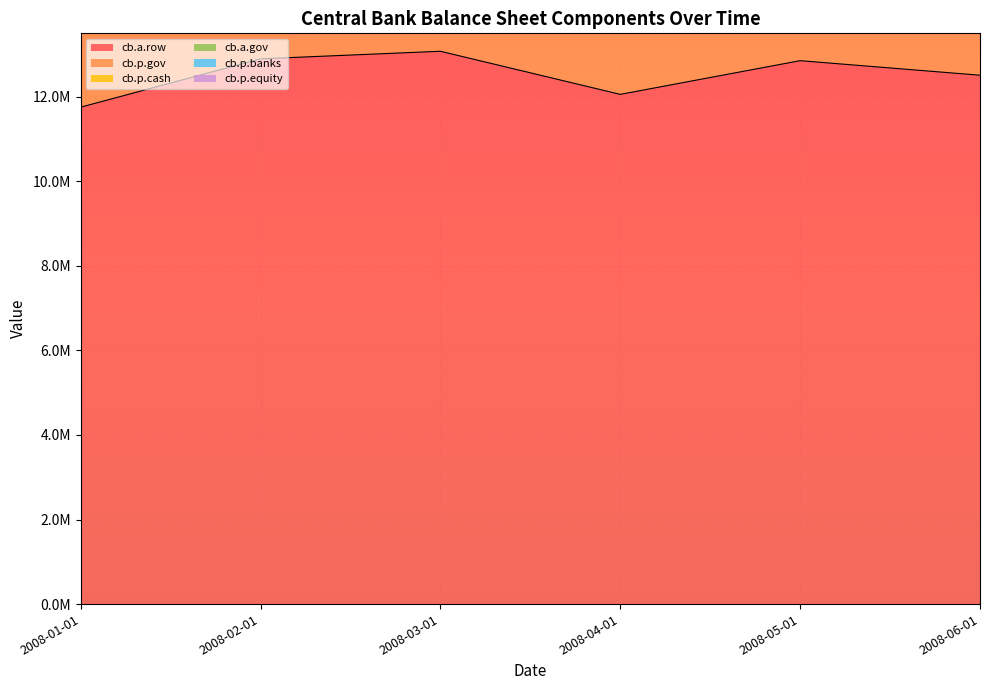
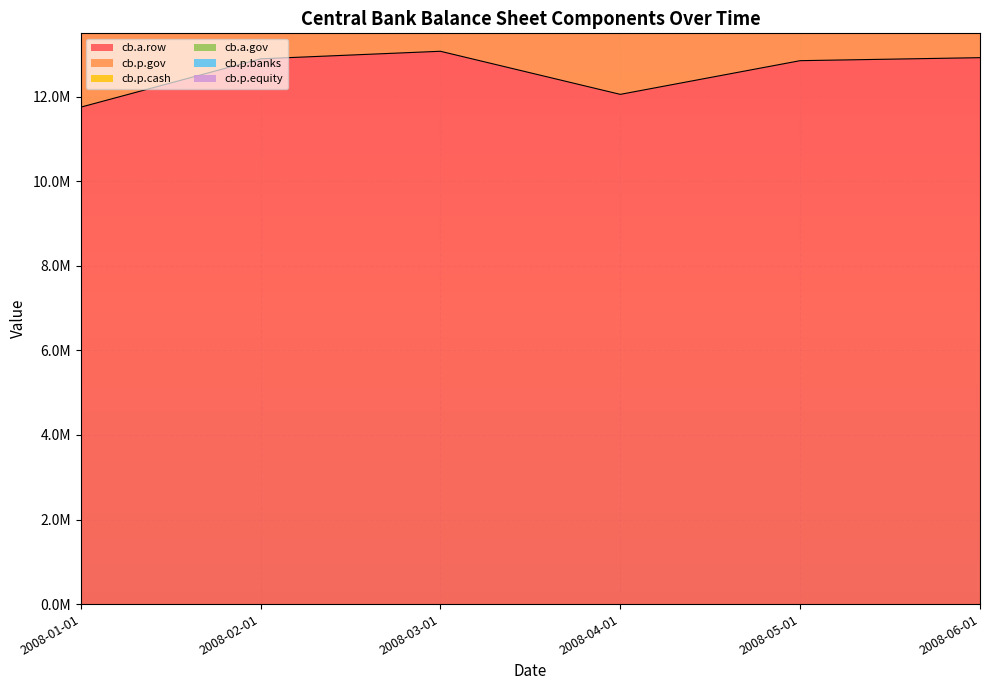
cb.a.row, 2008-06-01: 12500000 -> 12900000
